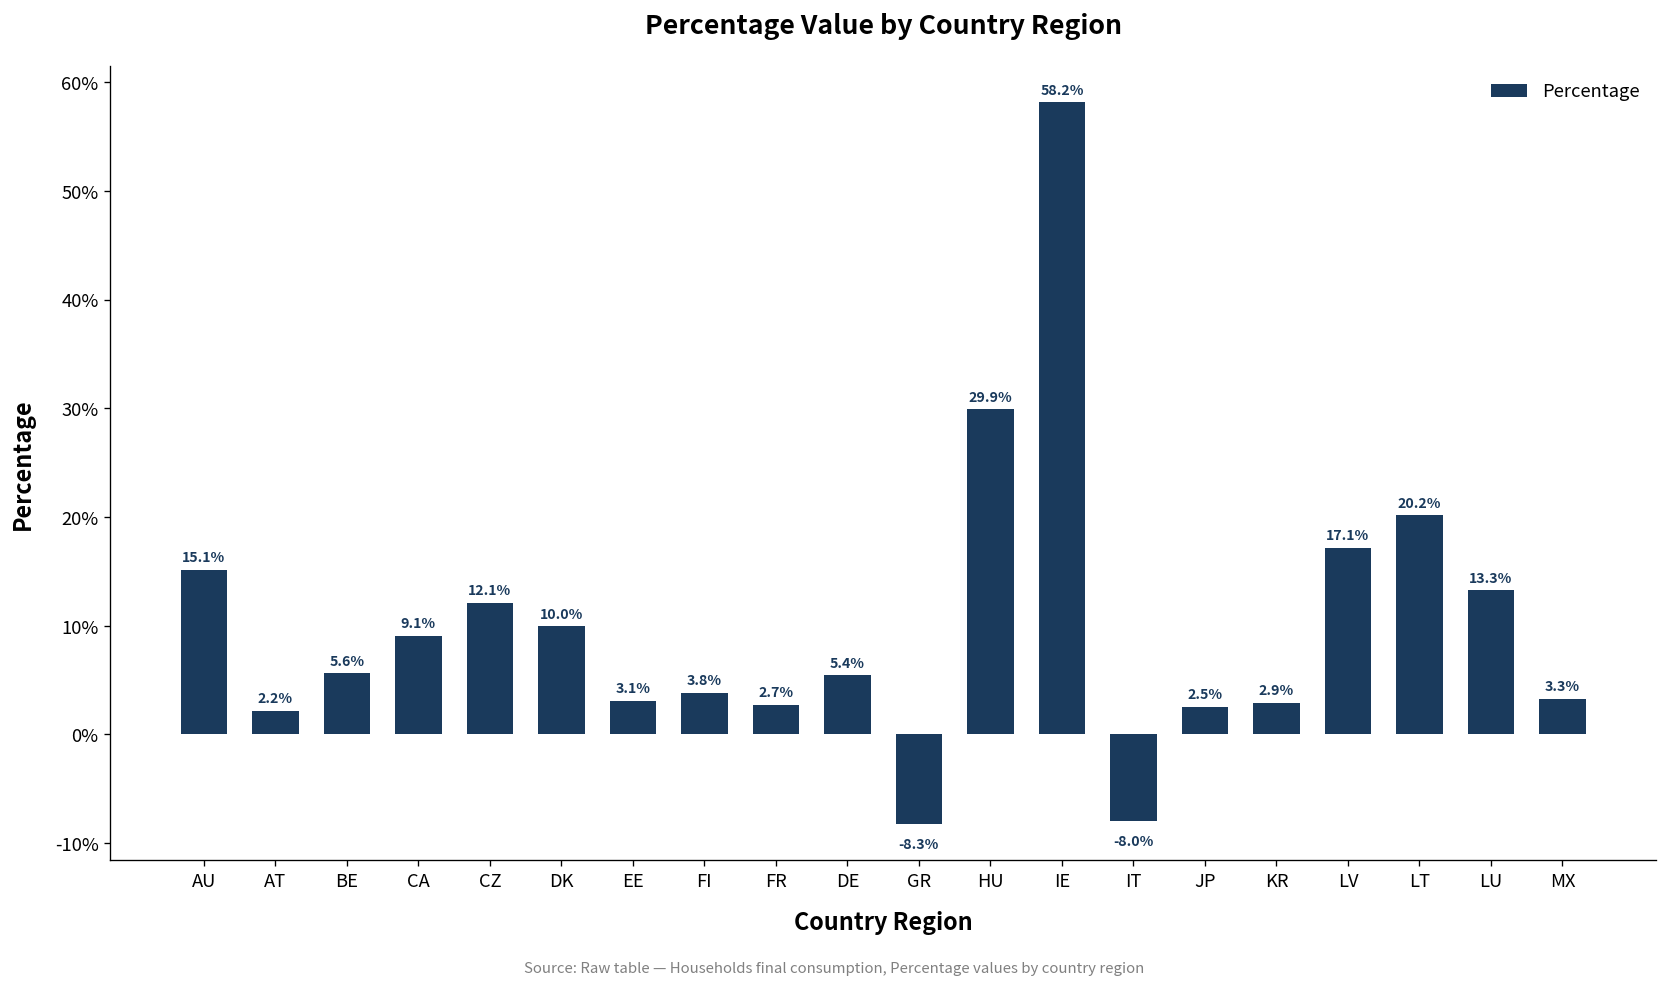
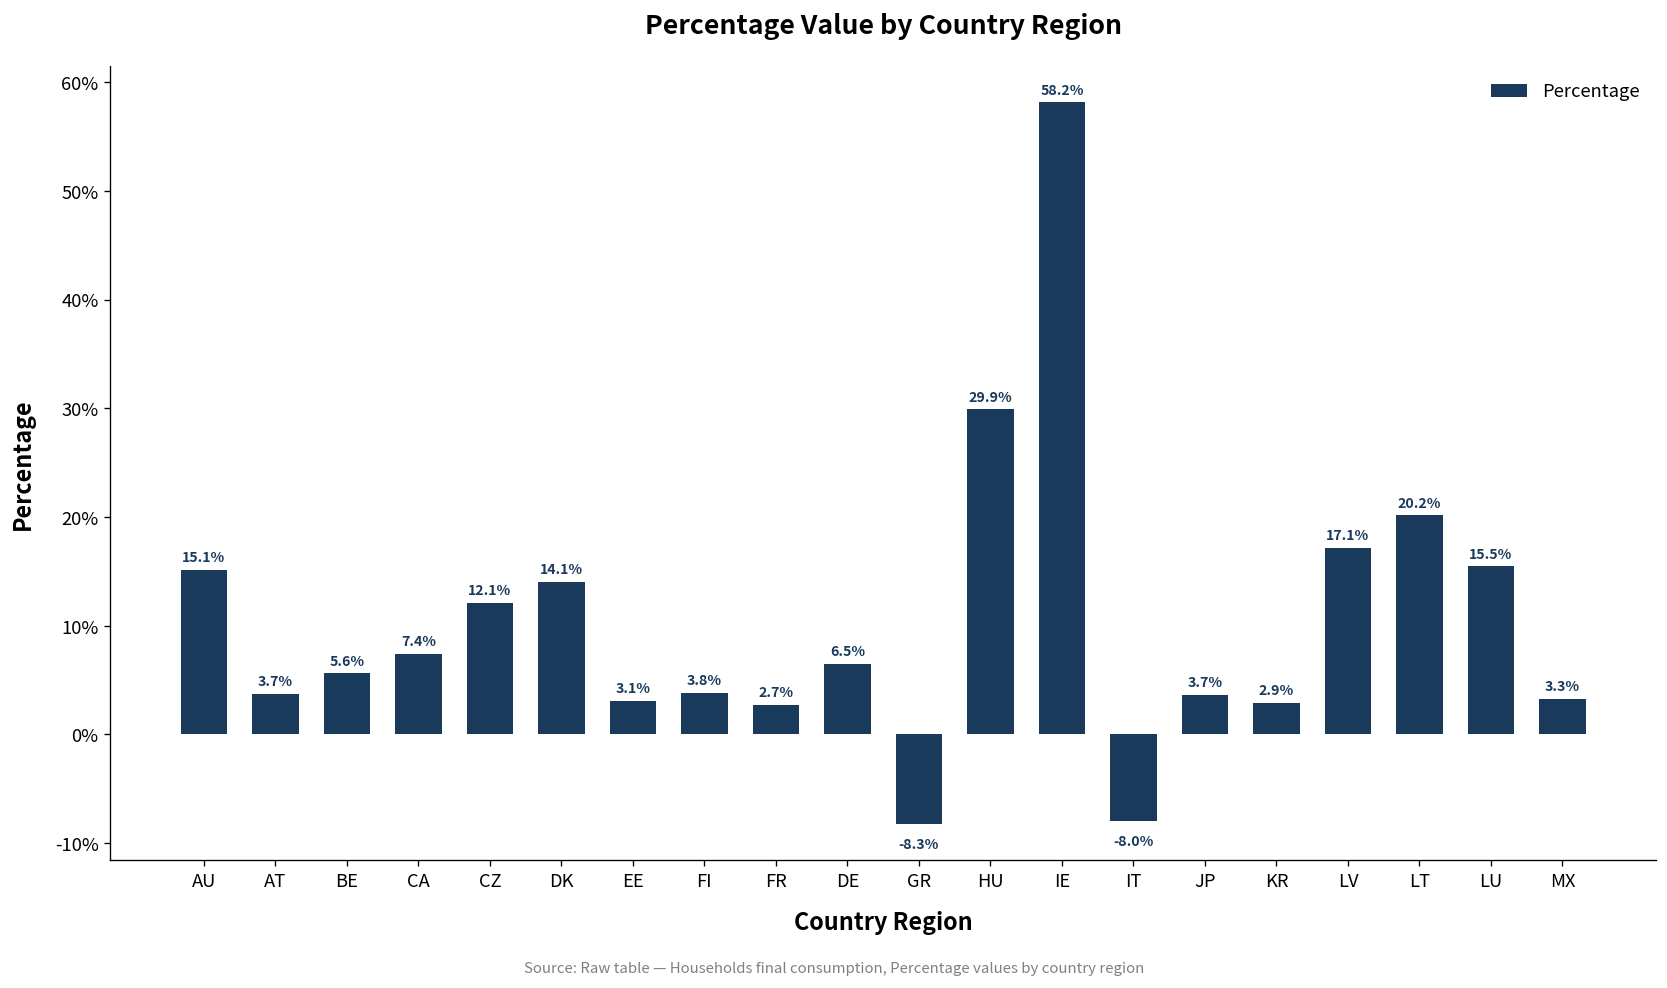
AT: 2.2% -> 3.7%
CA: 9.1% -> 7.4%
DK: 10.0% -> 14.1%
DE: 5.4% -> 6.5%
JP: 2.5% -> 3.7%
LU: 13.3% -> 15.5%
